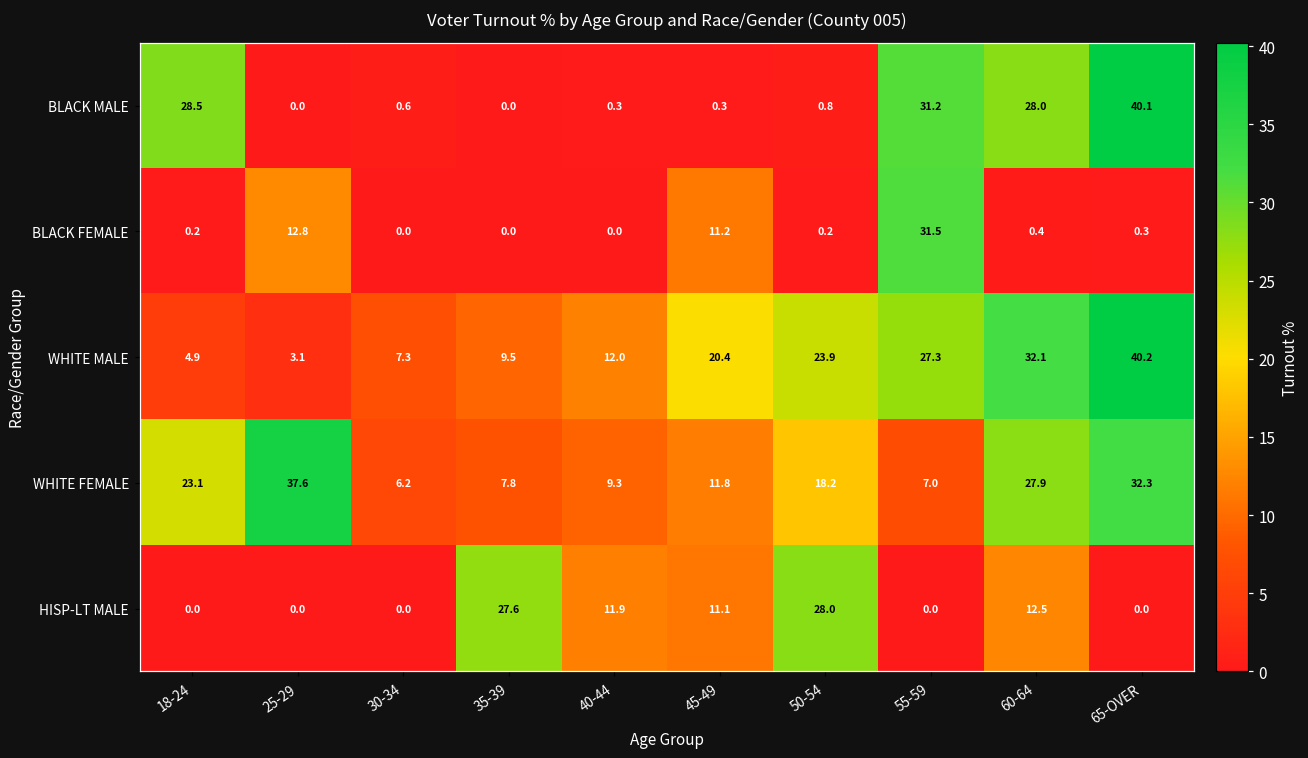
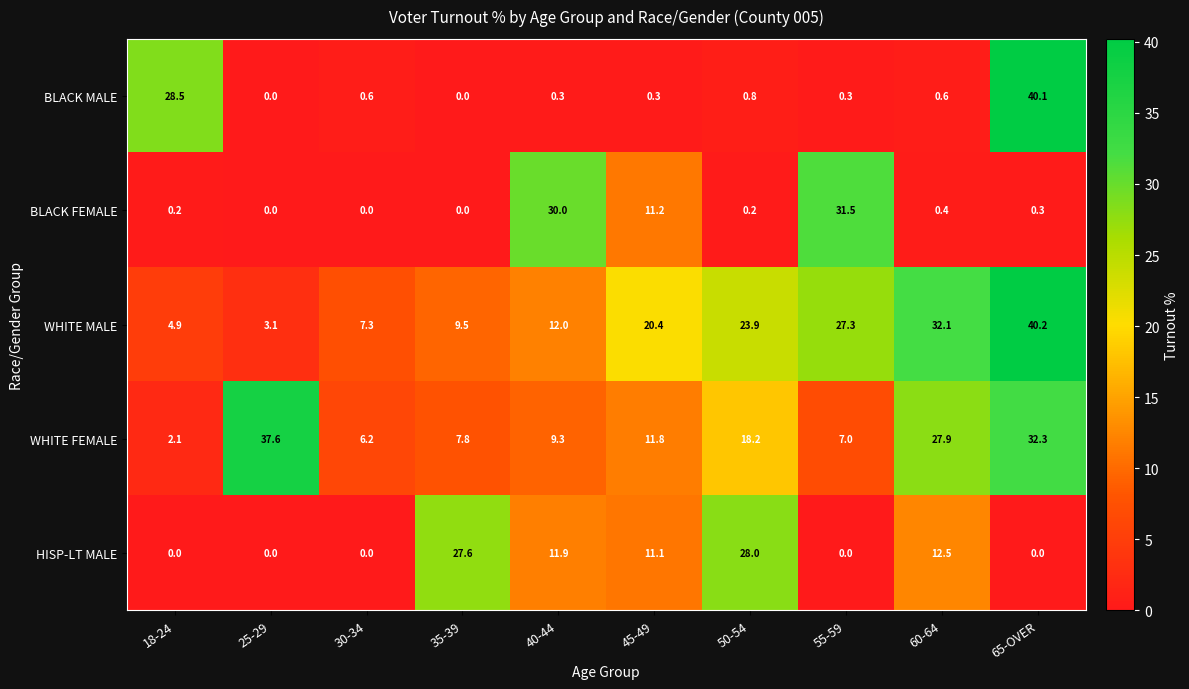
BLACK MALE, 55-59: 31.2 -> 0.3
BLACK MALE, 60-64: 28.0 -> 0.6
BLACK FEMALE, 25-29: 12.8 -> 0.0
BLACK FEMALE, 40-44: 0.0 -> 30.0
WHITE FEMALE, 18-24: 23.1 -> 2.1
